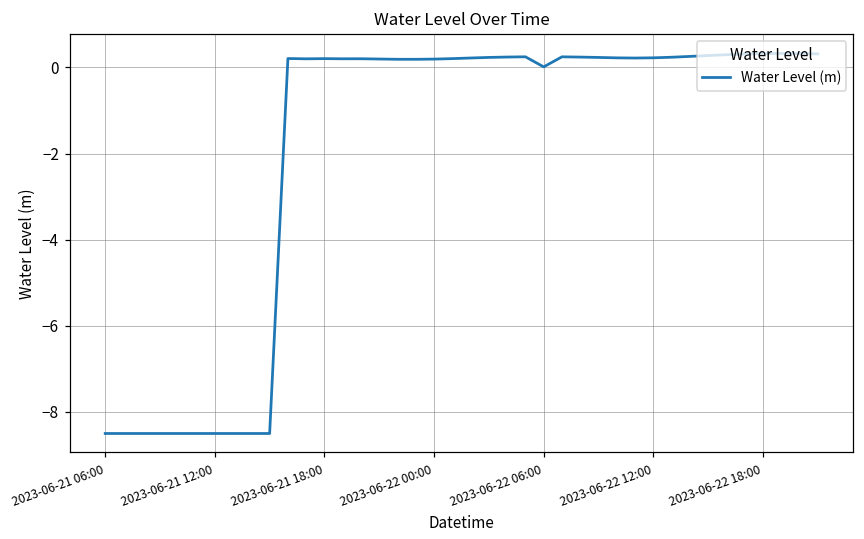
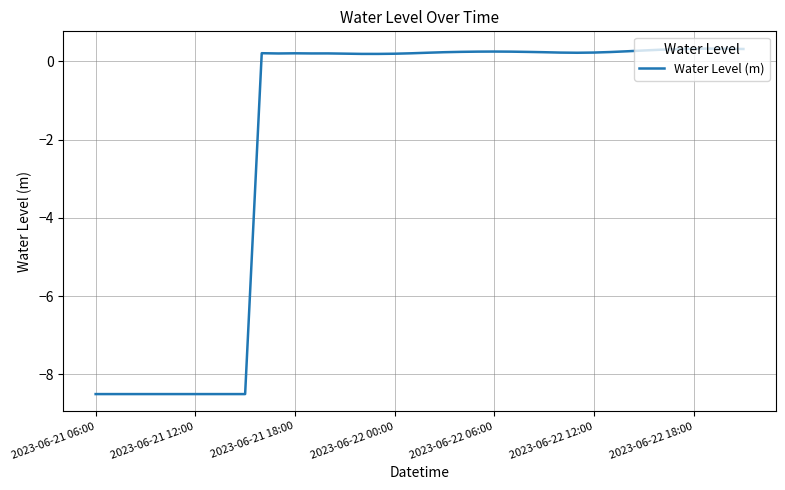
2023-06-22 06:00: 0.0 -> 0.3
